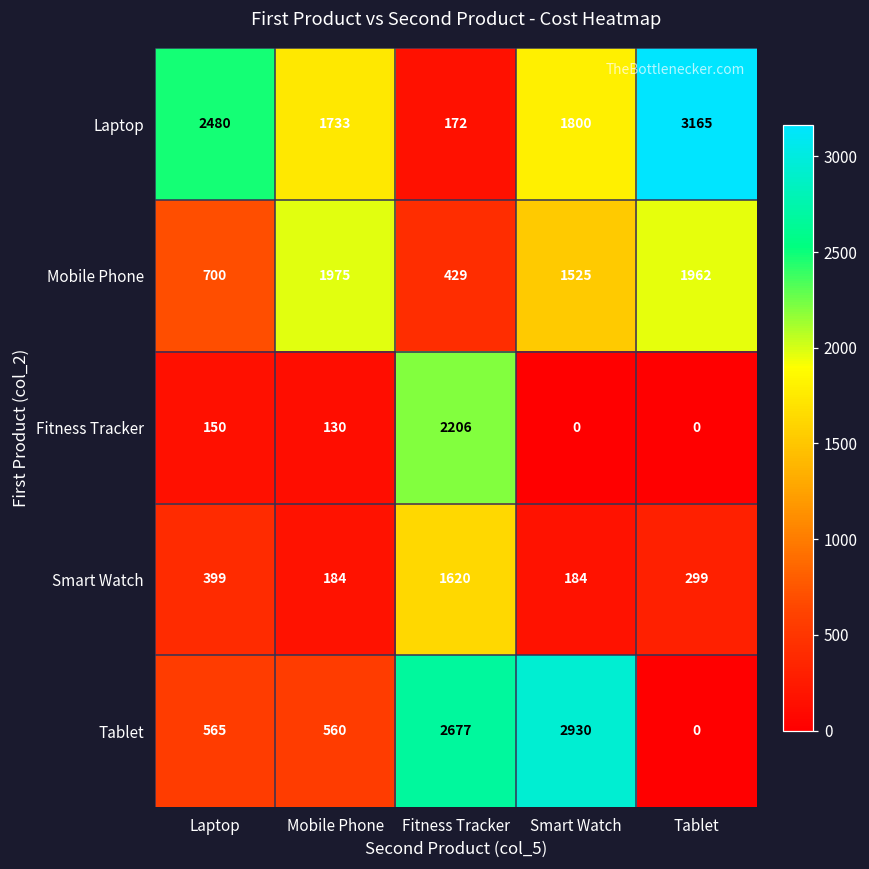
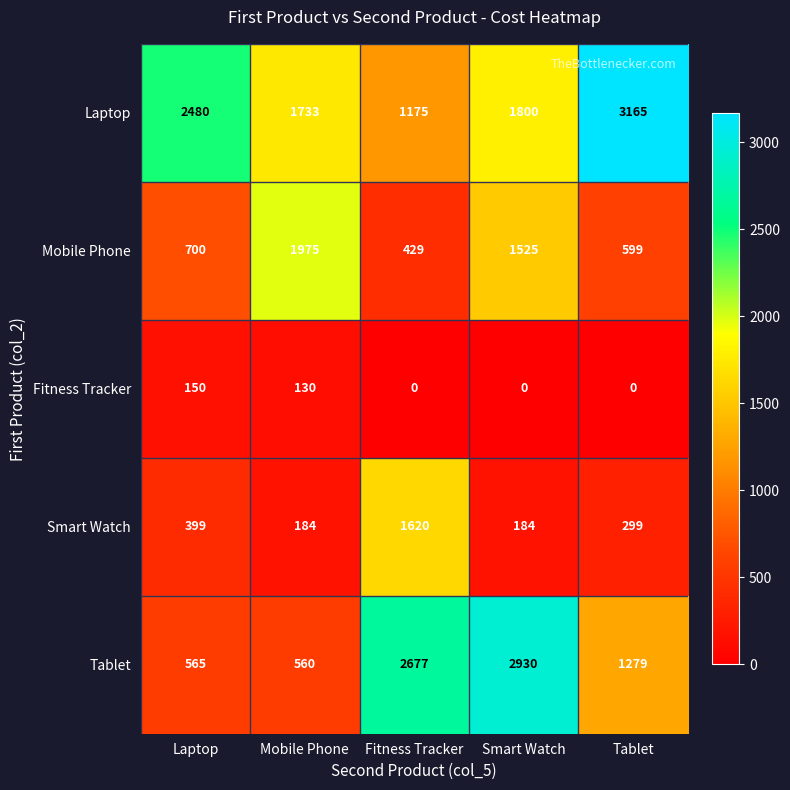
Laptop, Fitness Tracker: 172 -> 1175
Mobile Phone, Tablet: 1962 -> 599
Fitness Tracker, Fitness Tracker: 2206 -> 0
Tablet, Tablet: 0 -> 1279
